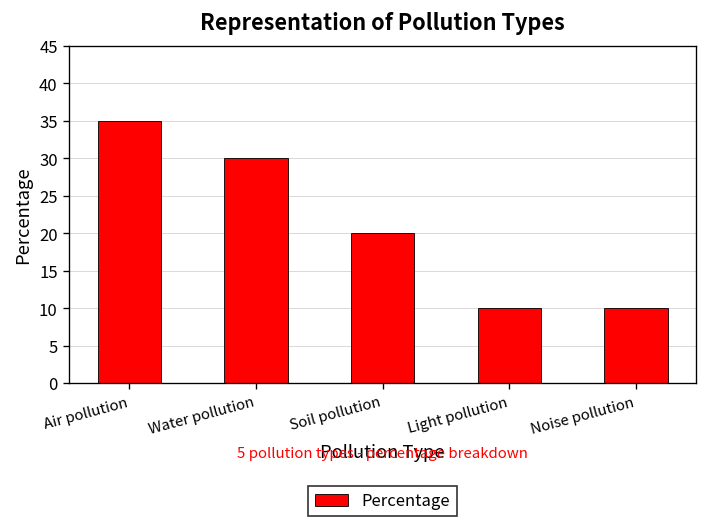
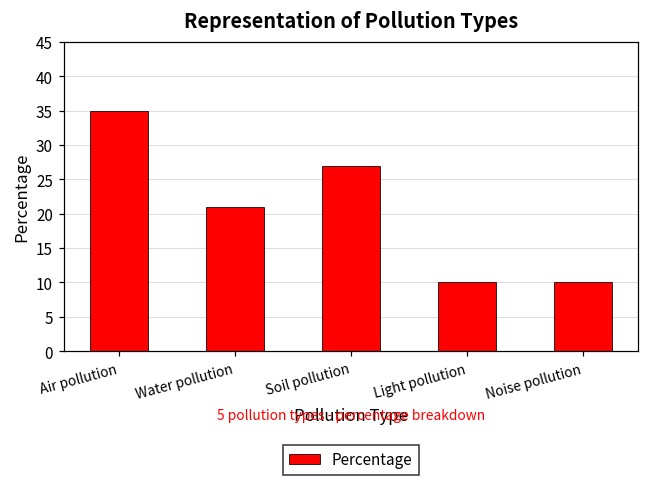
Water pollution: 30 -> 21
Soil pollution: 20 -> 27
